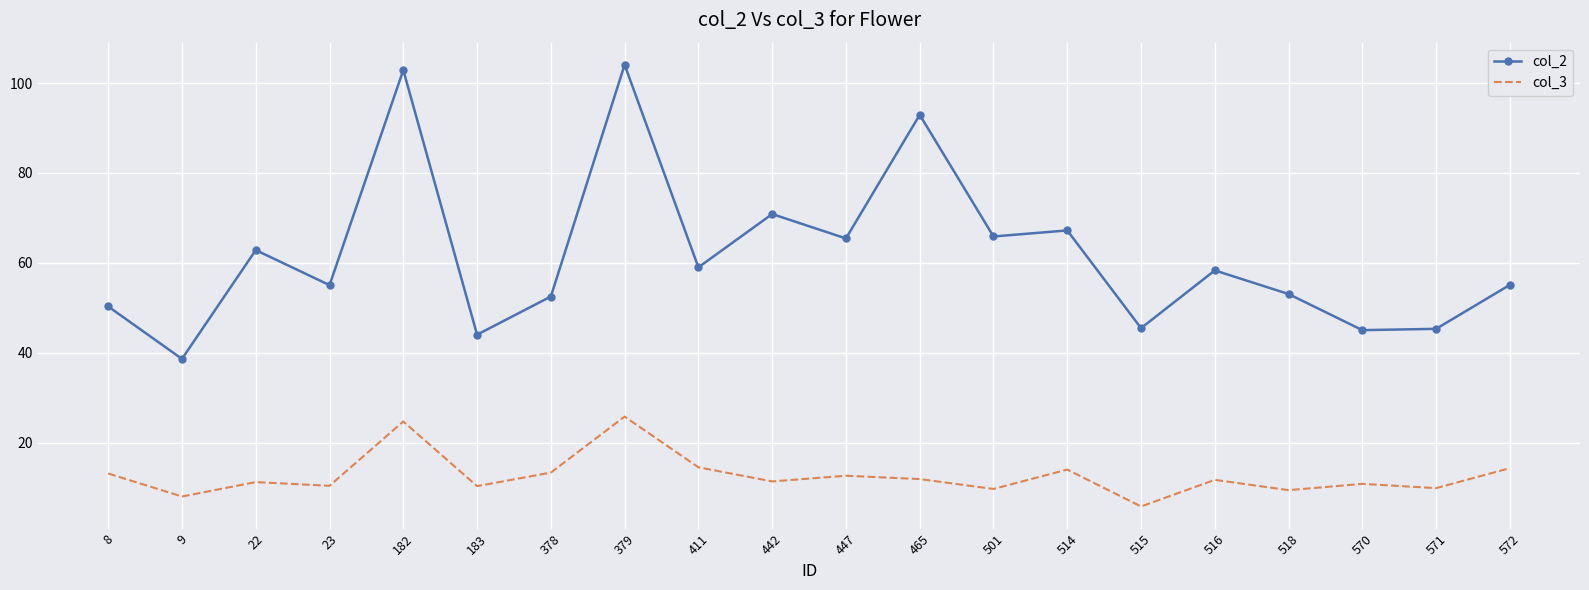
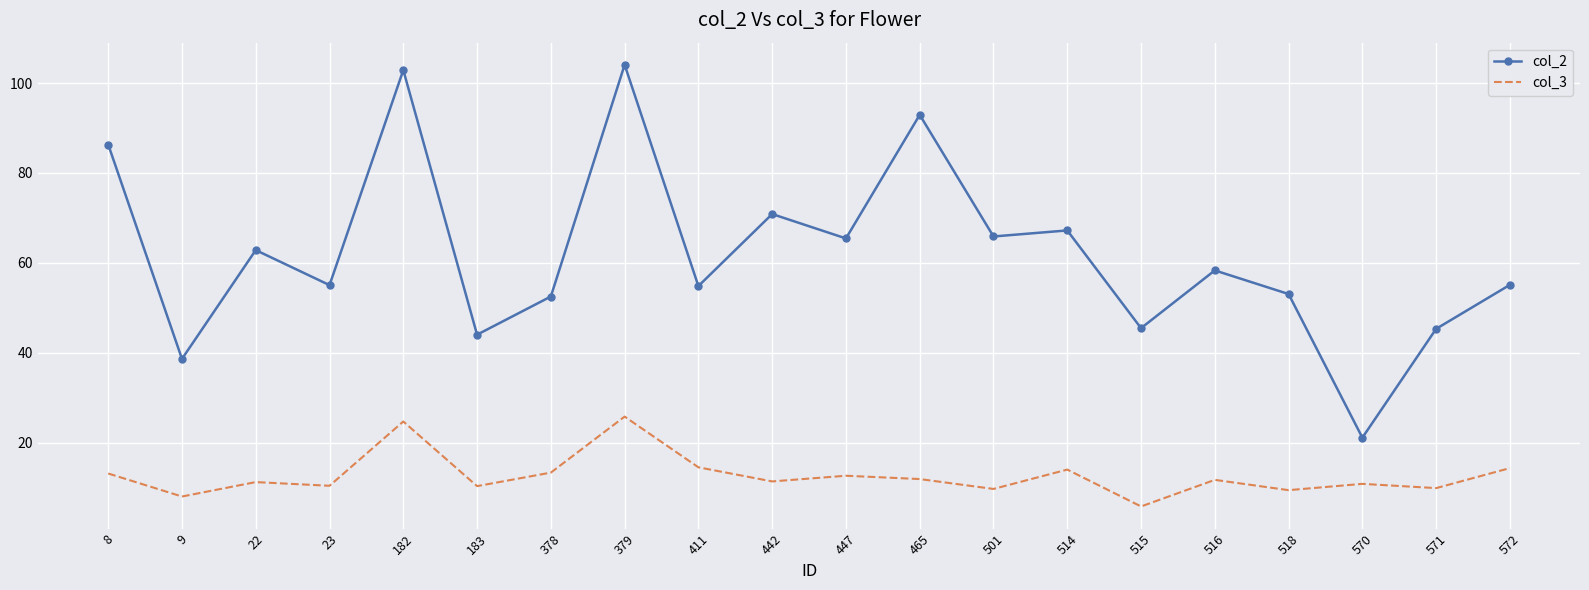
col_2, 8: 50 -> 86
col_2, 411: 59 -> 55
col_2, 570: 45 -> 21
